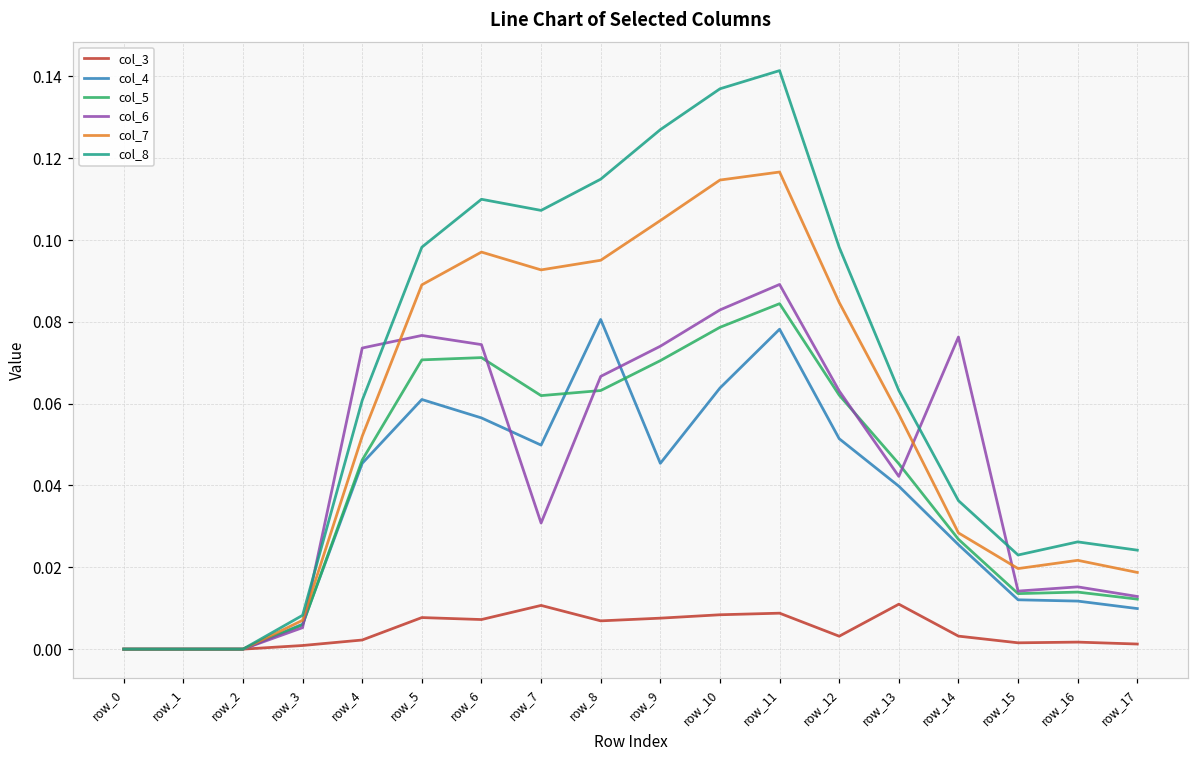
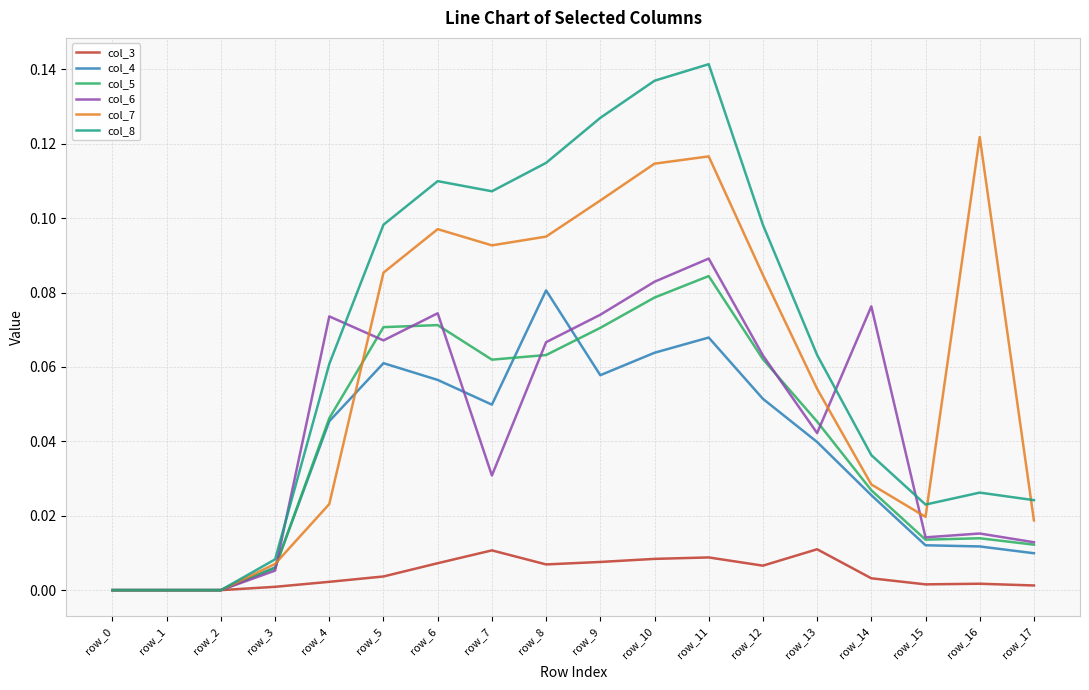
col_7, row_4: 0.052 -> 0.023
col_3, row_5: 0.008 -> 0.004
col_6, row_5: 0.077 -> 0.067
col_7, row_5: 0.089 -> 0.085
col_4, row_9: 0.045 -> 0.058
col_4, row_11: 0.078 -> 0.068
col_3, row_12: 0.003 -> 0.007
col_7, row_13: 0.057 -> 0.054
col_7, row_16: 0.022 -> 0.122
